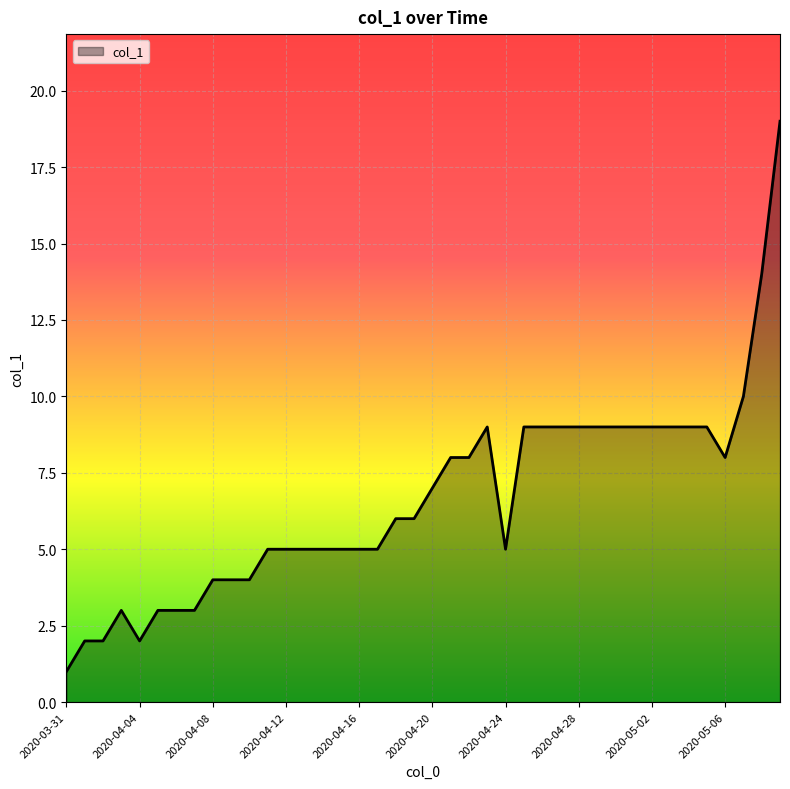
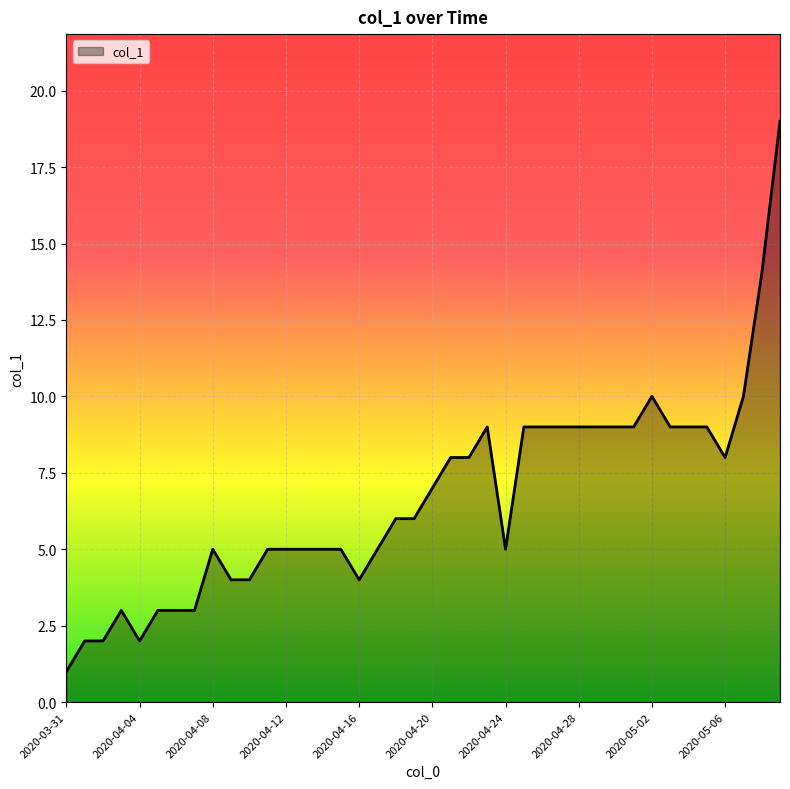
2020-04-08: 4 -> 5
2020-04-16: 5 -> 4
2020-05-02: 9 -> 10
